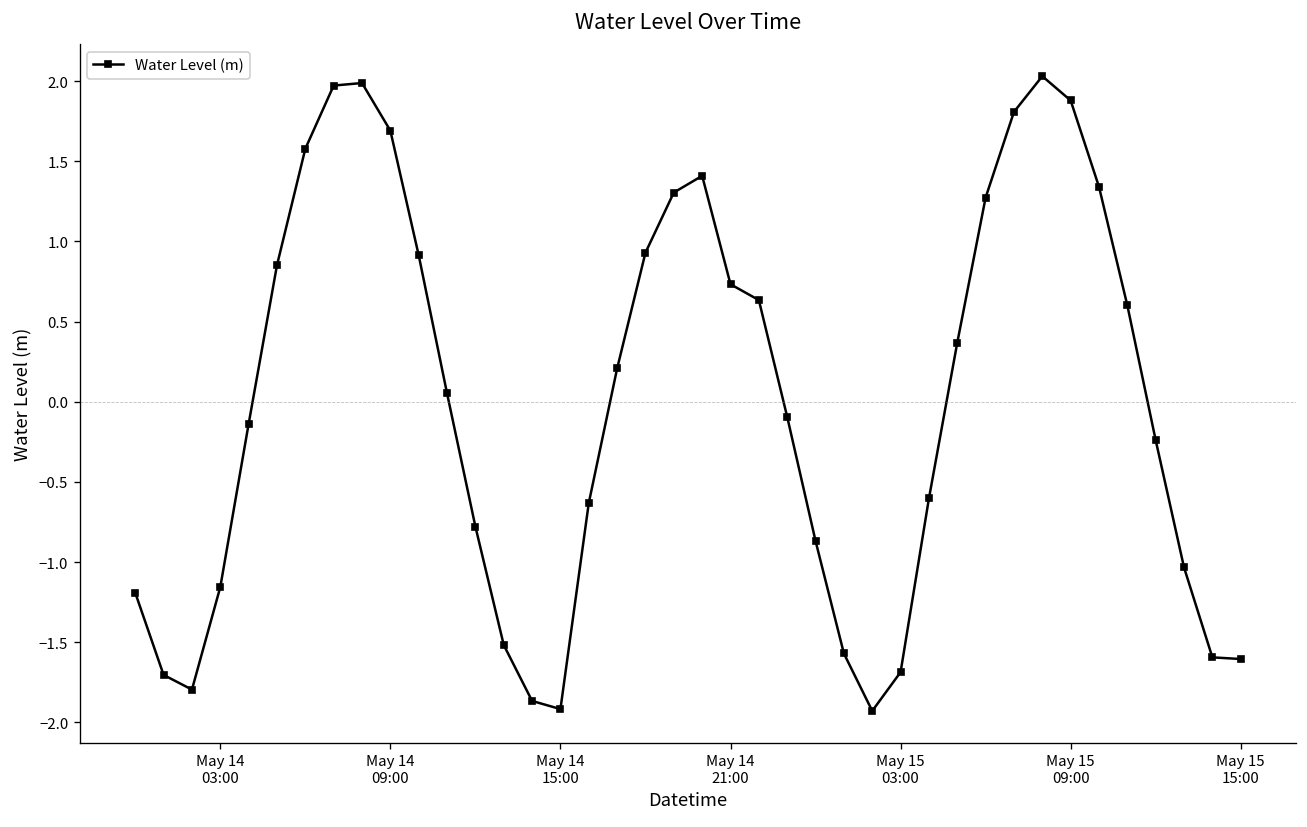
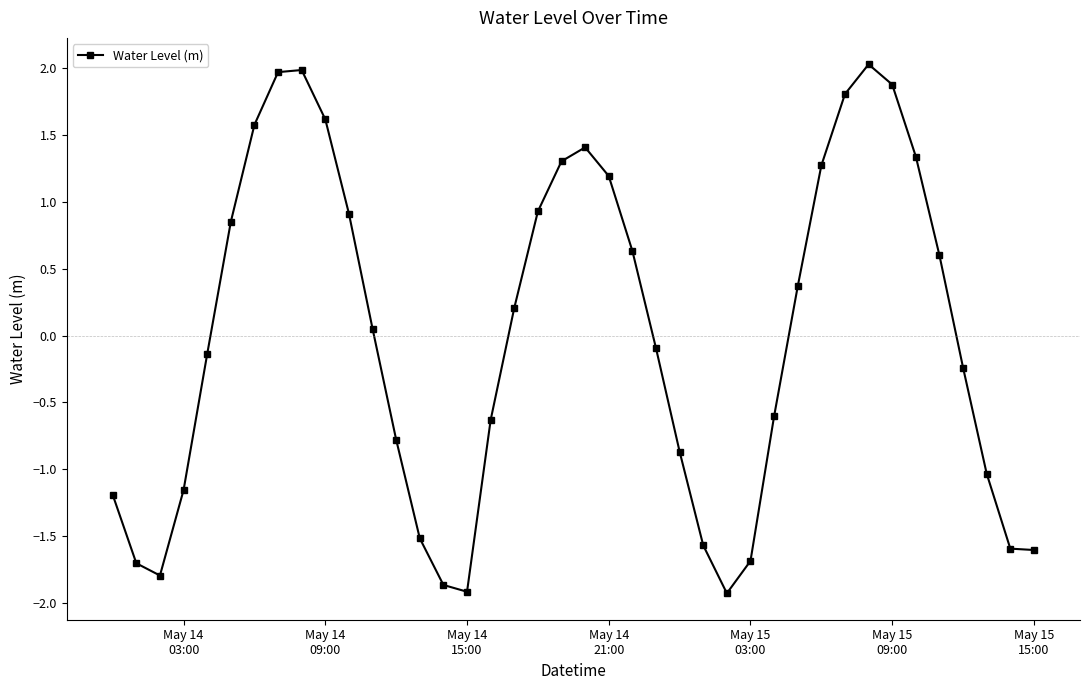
May 14 09:00: 1.69 -> 1.62
May 14 21:00: 0.73 -> 1.19
